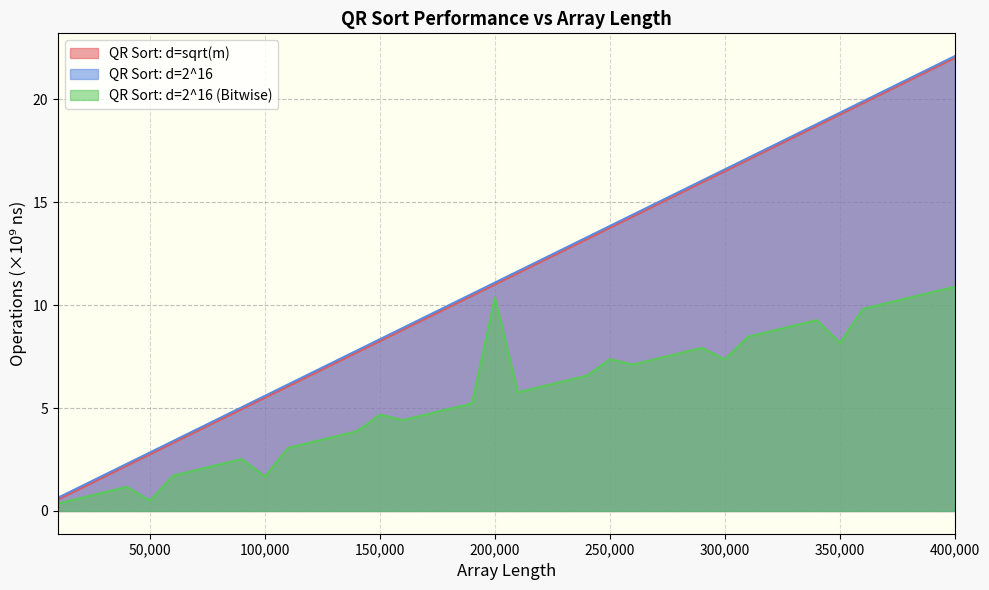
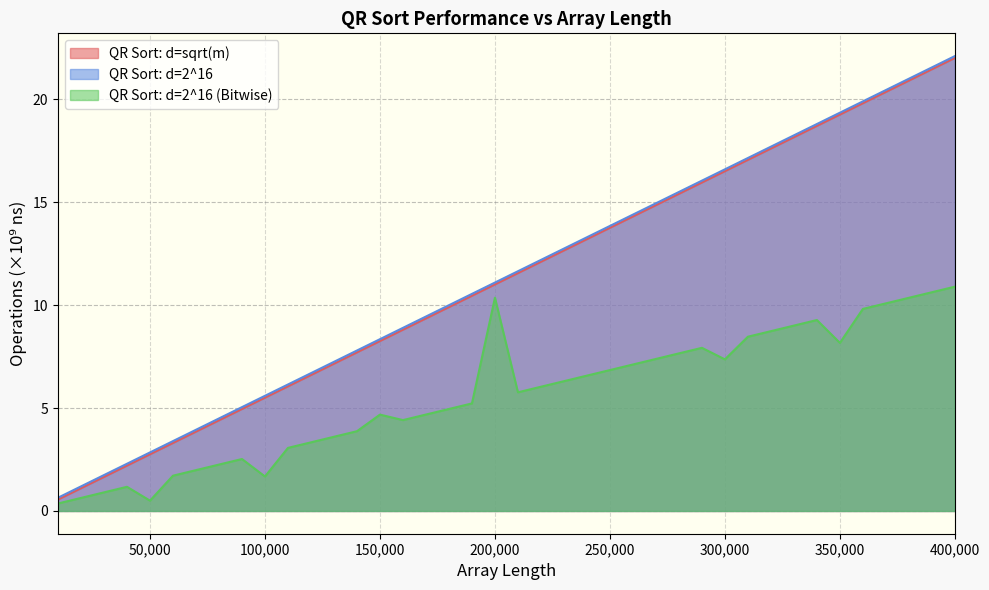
QR Sort: d=2^16 (Bitwise), 250,000: 7.4 -> 6.8
